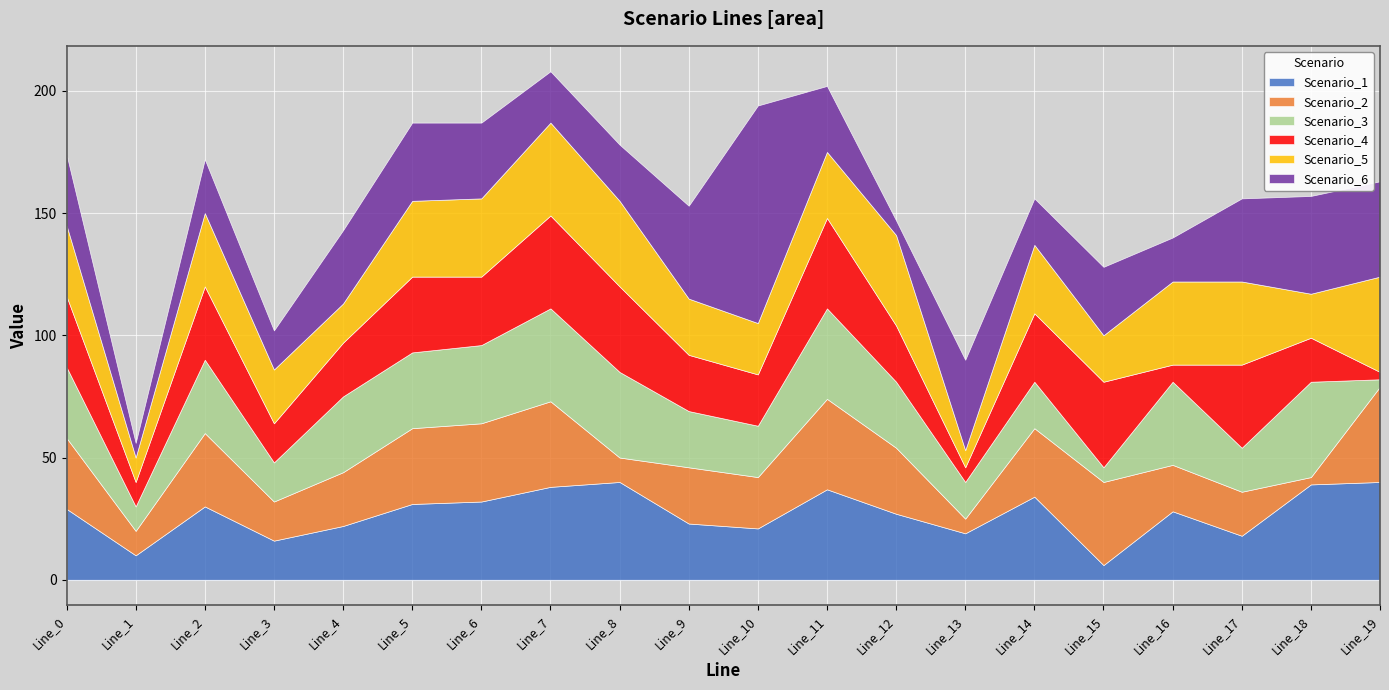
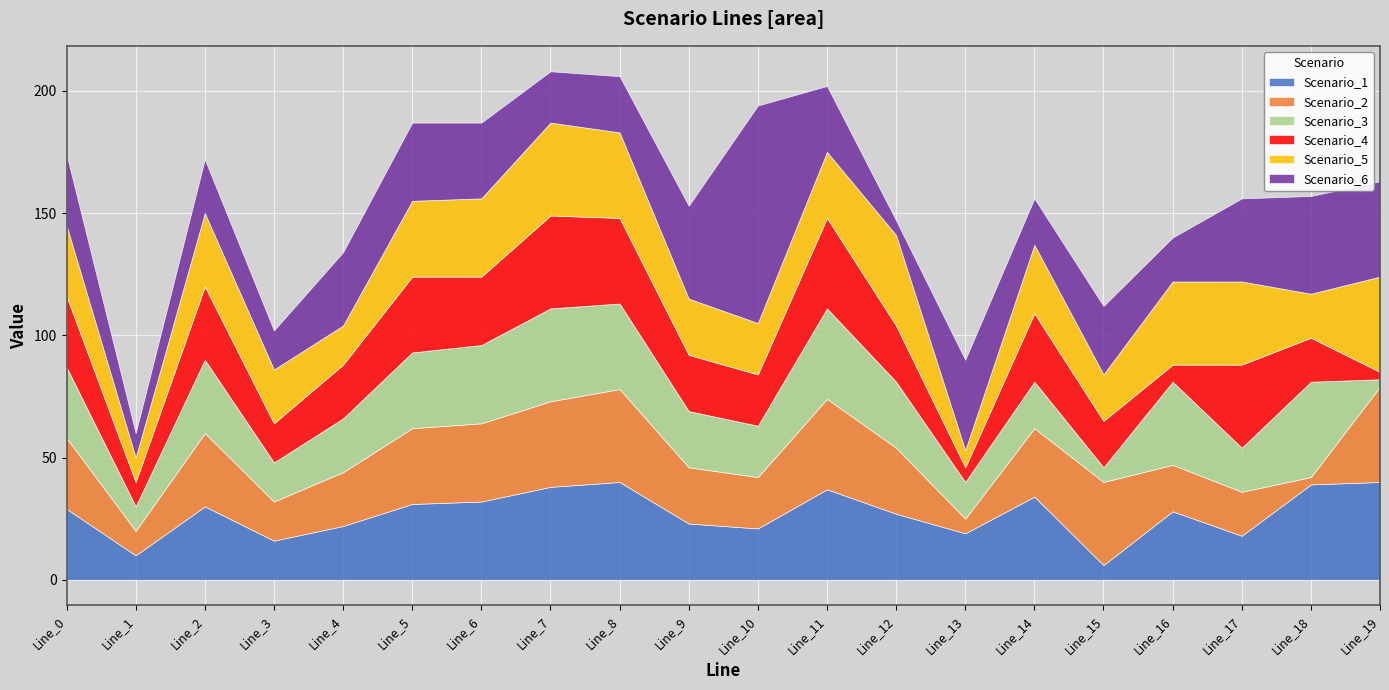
Scenario_6, Line_1: 6 -> 10
Scenario_3, Line_4: 31 -> 22
Scenario_2, Line_8: 10 -> 38
Scenario_4, Line_15: 35 -> 19
